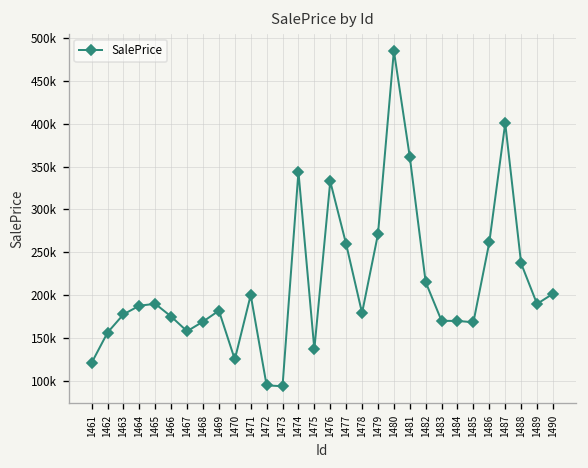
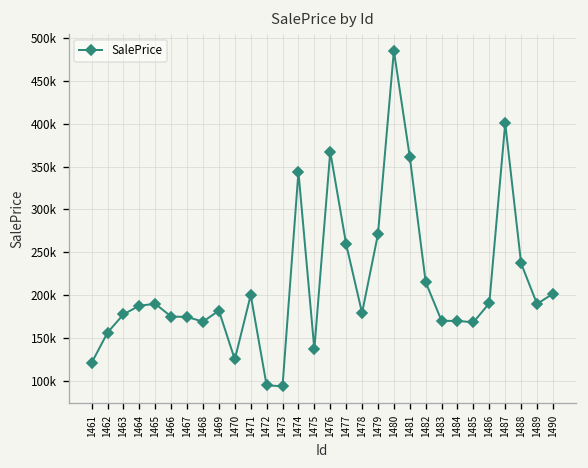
1467: 160000 -> 170000
1476: 330000 -> 370000
1486: 260000 -> 190000
